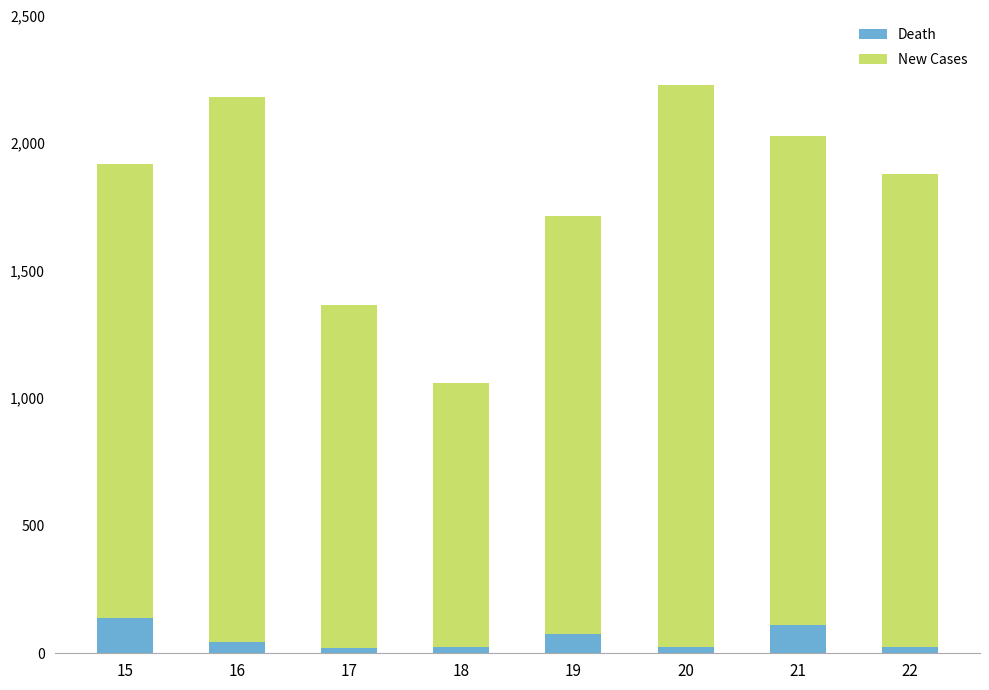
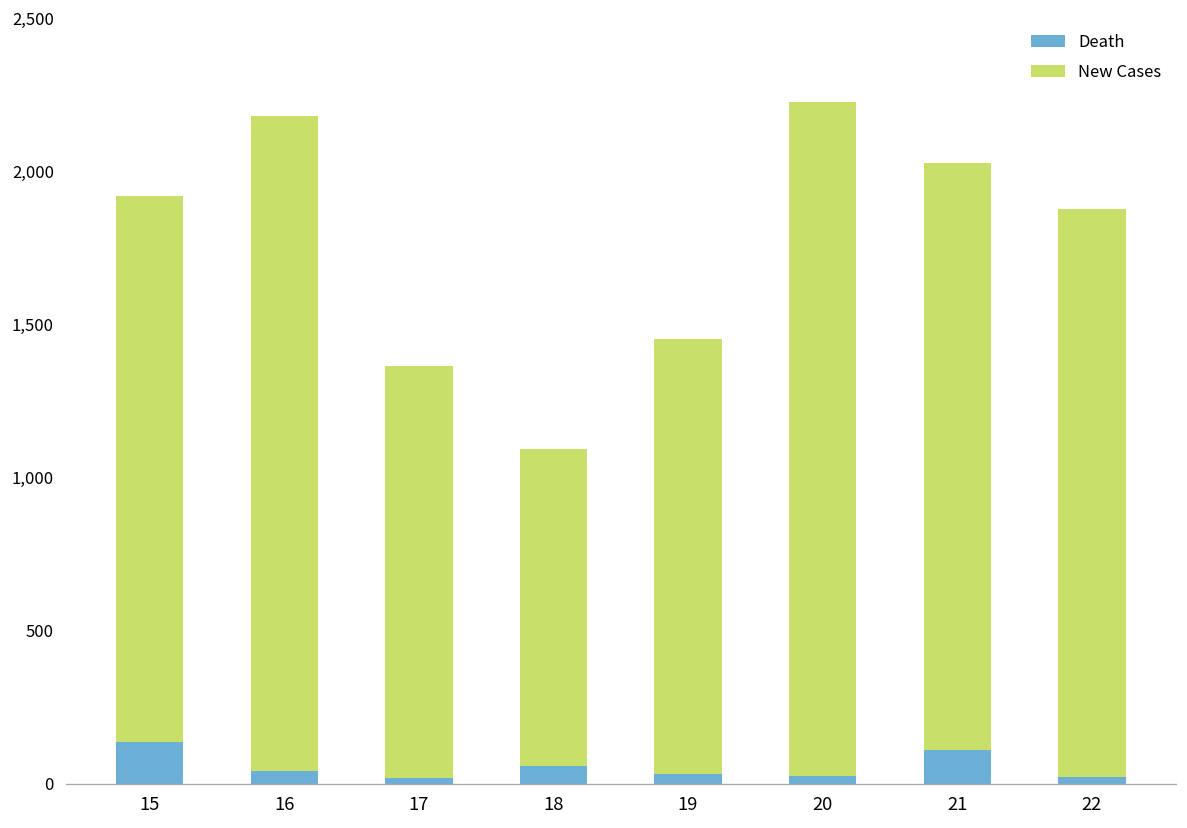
Death, 18: 20 -> 60
Death, 19: 70 -> 30
New Cases, 19: 1,640 -> 1,420
